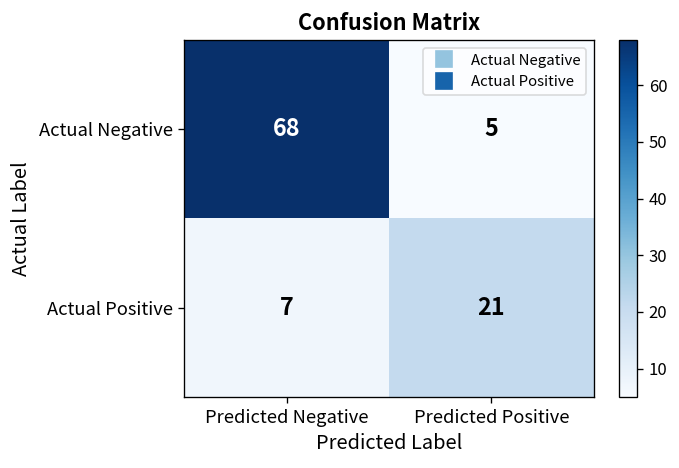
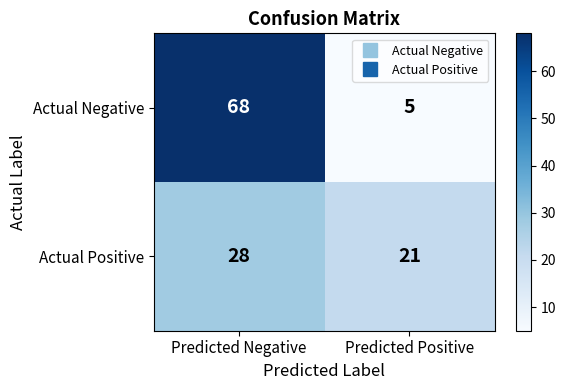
Actual Positive, Predicted Negative: 7 -> 28
